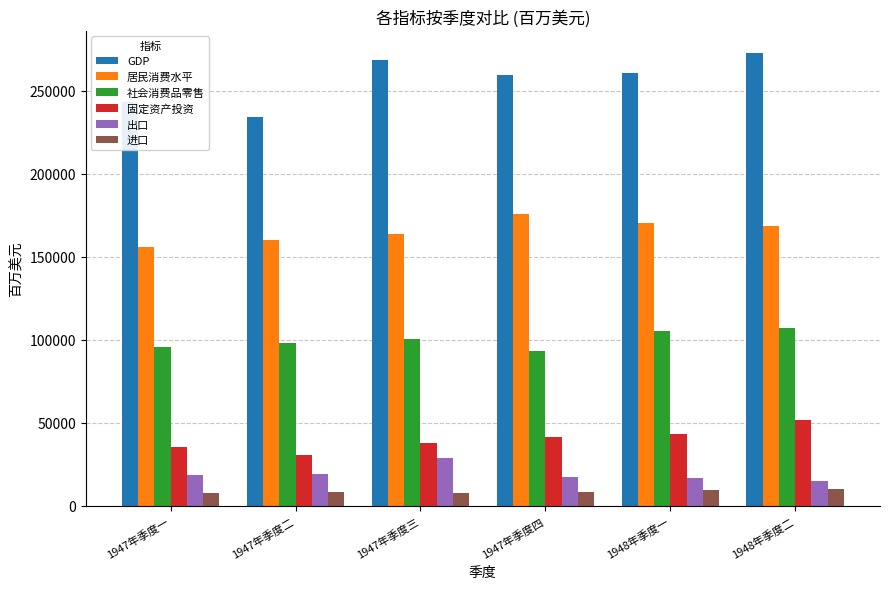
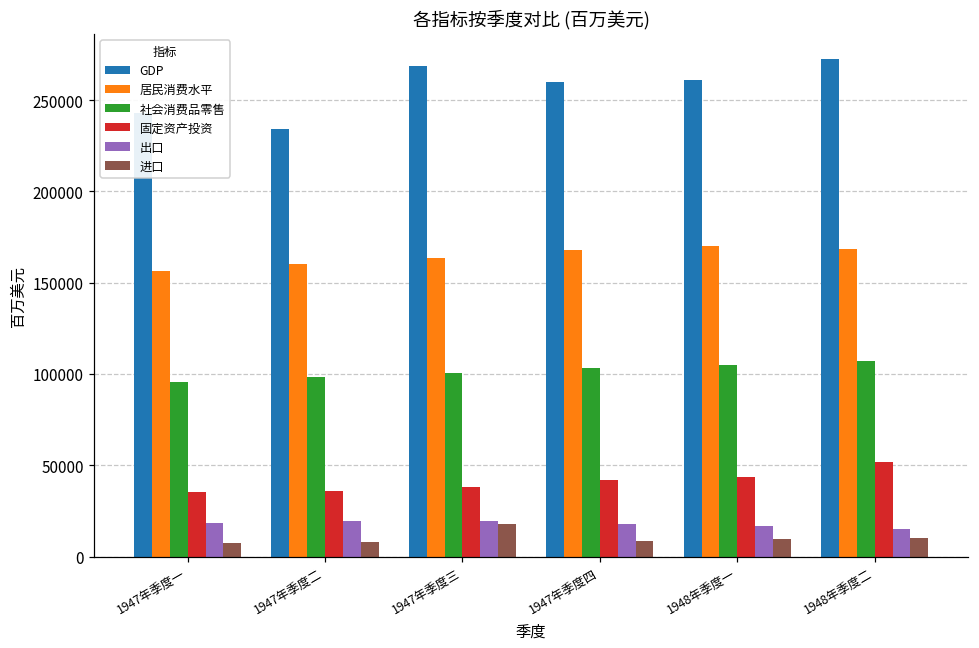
固定资产投资, 1947年季度二: 30000 -> 36000
出口, 1947年季度三: 29000 -> 19000
进口, 1947年季度三: 8000 -> 18000
居民消费水平, 1947年季度四: 176000 -> 168000
社会消费品零售, 1947年季度四: 93000 -> 103000
